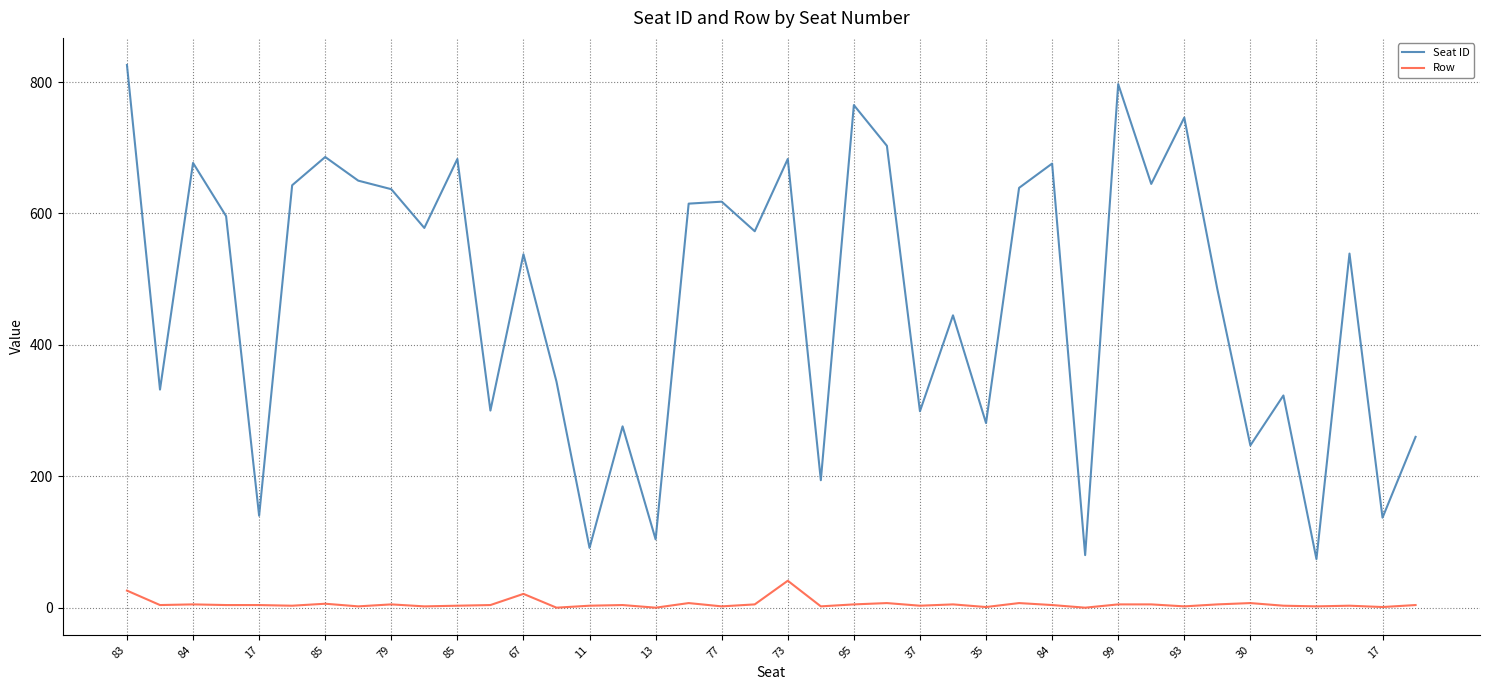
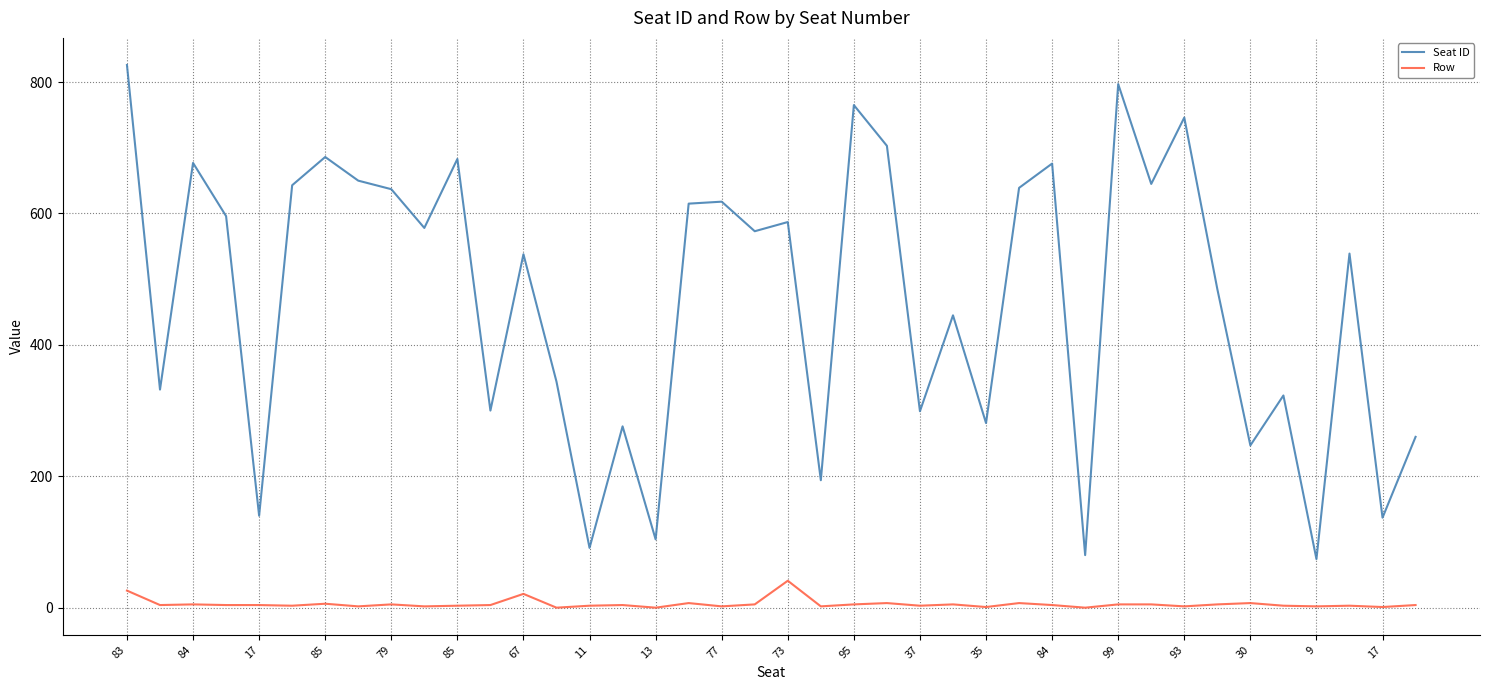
Seat ID, 73: 680 -> 590
